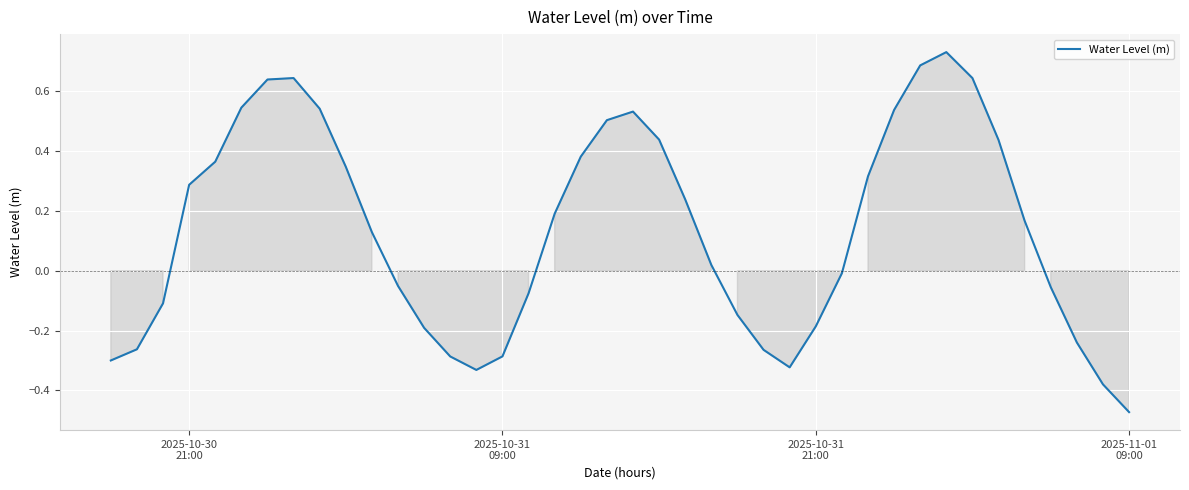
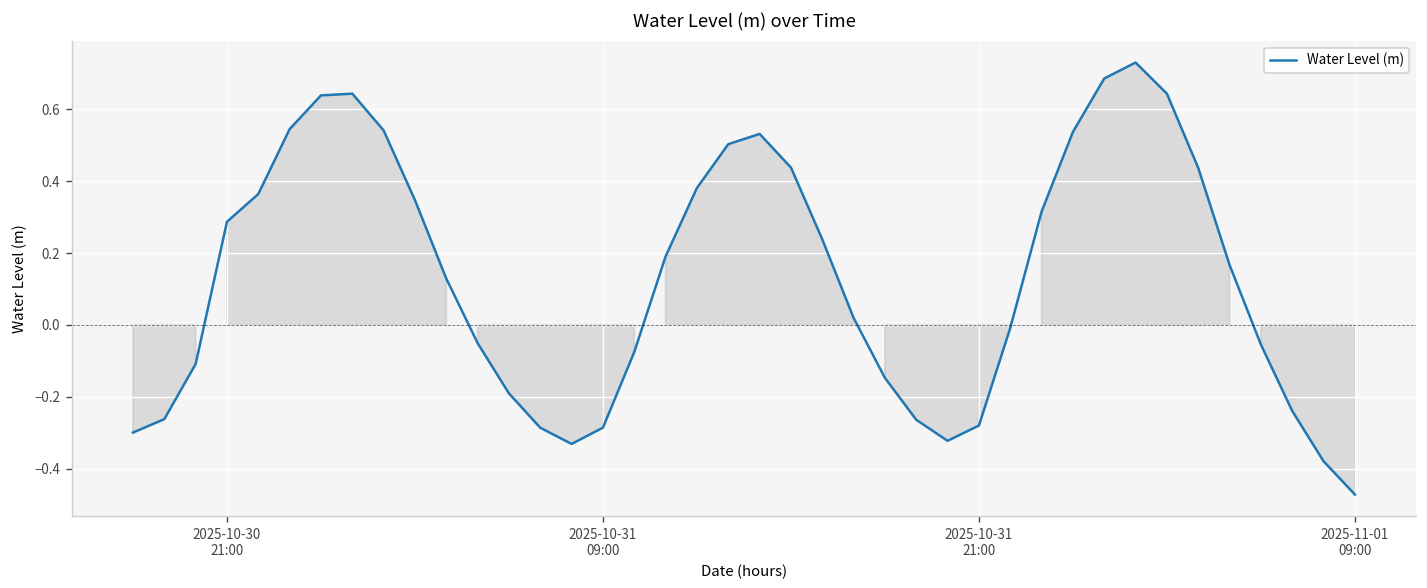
2025-10-31 21:00: -0.19 -> -0.28
